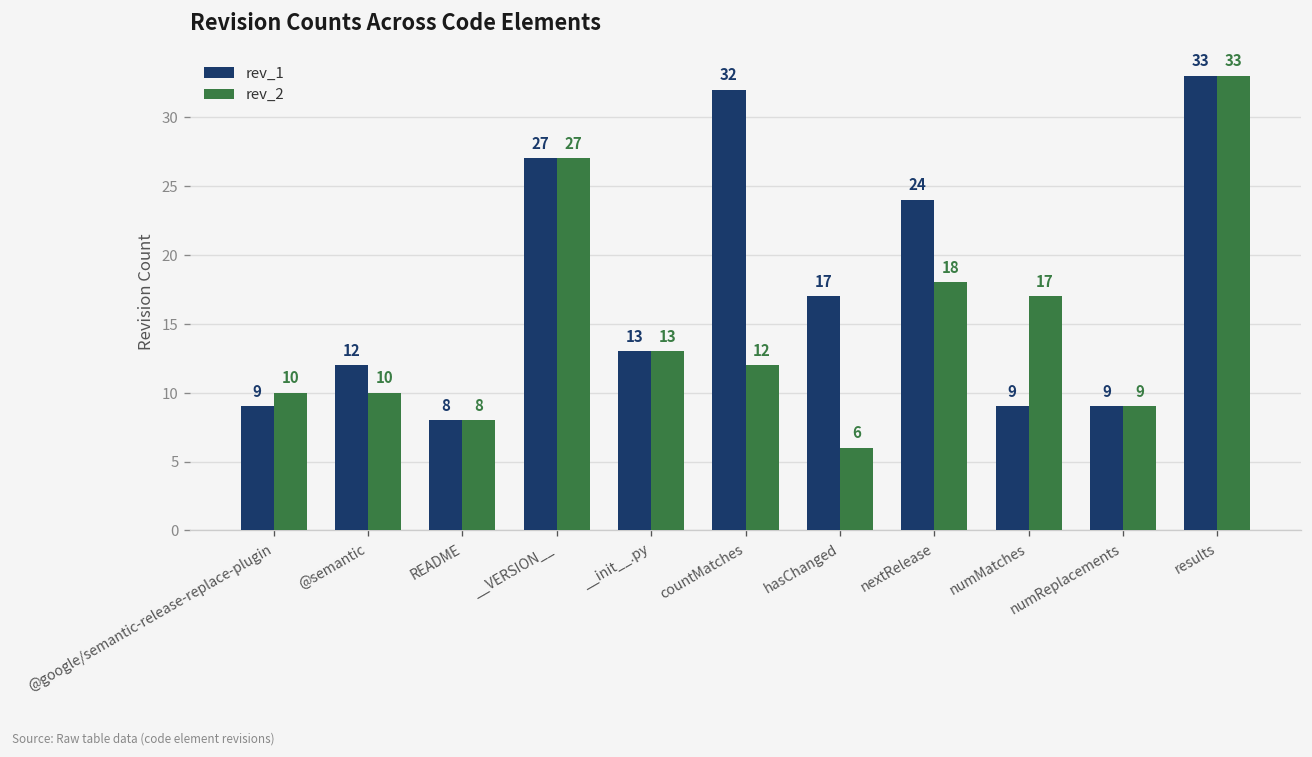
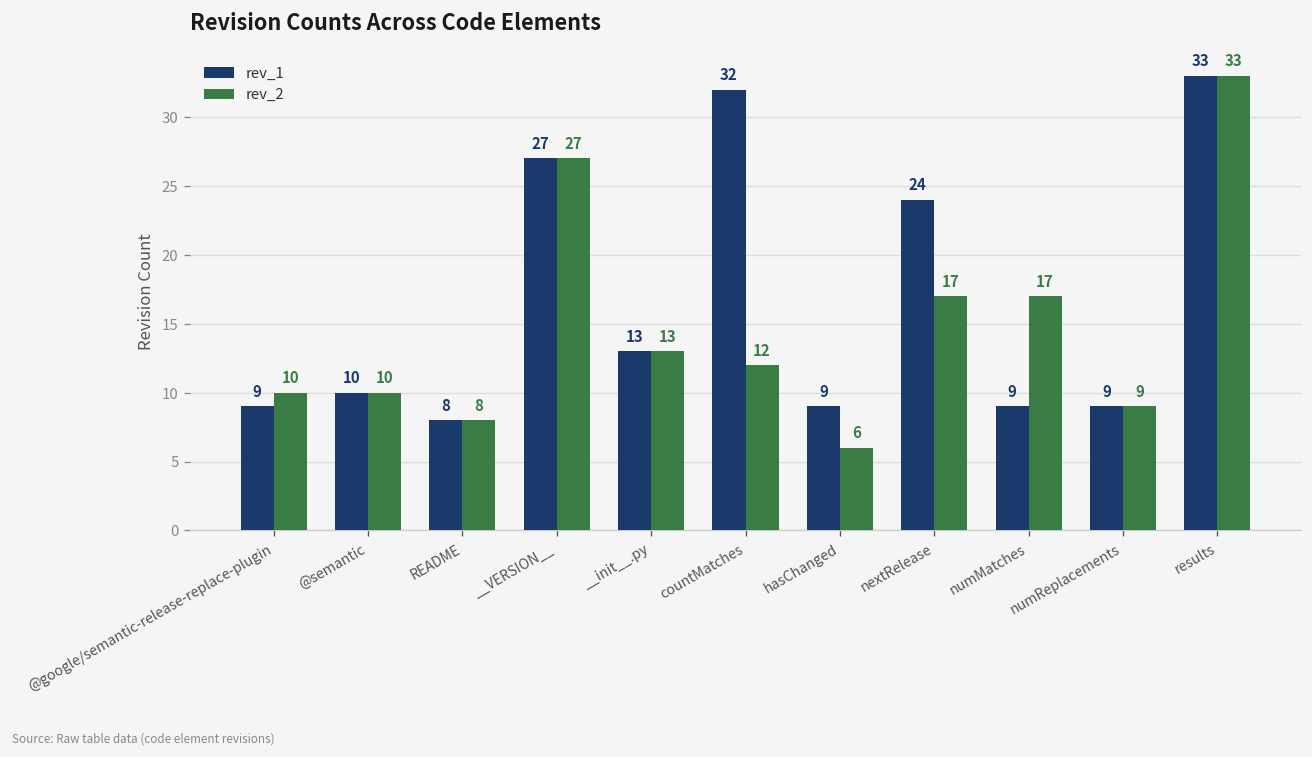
rev_1, @semantic: 12 -> 10
rev_1, hasChanged: 17 -> 9
rev_2, nextRelease: 18 -> 17
